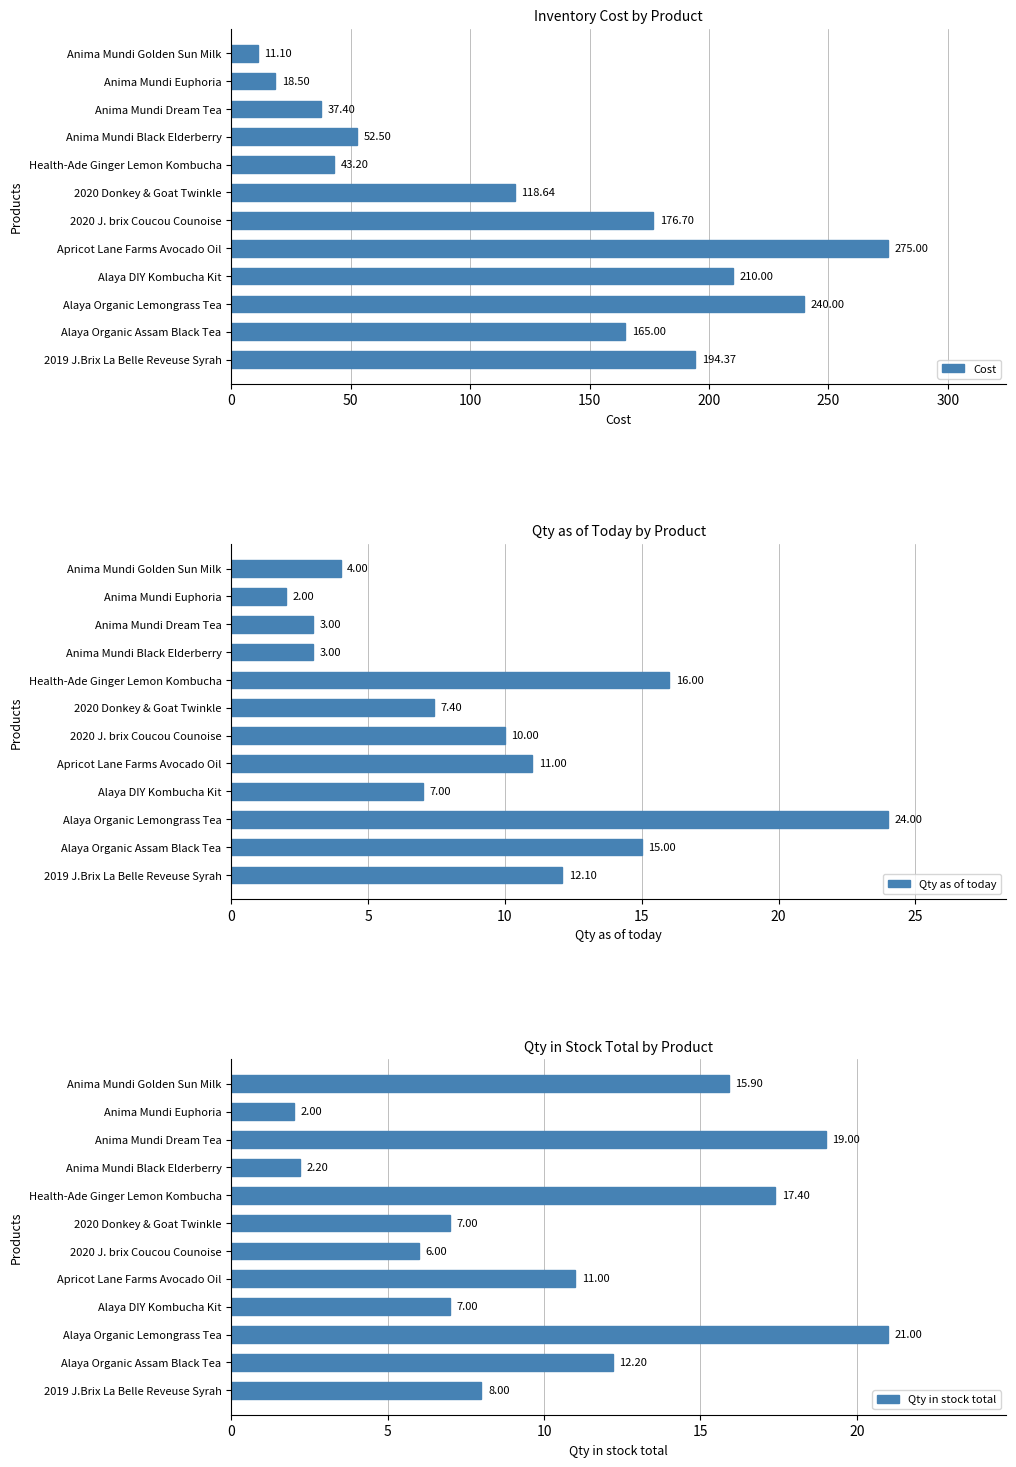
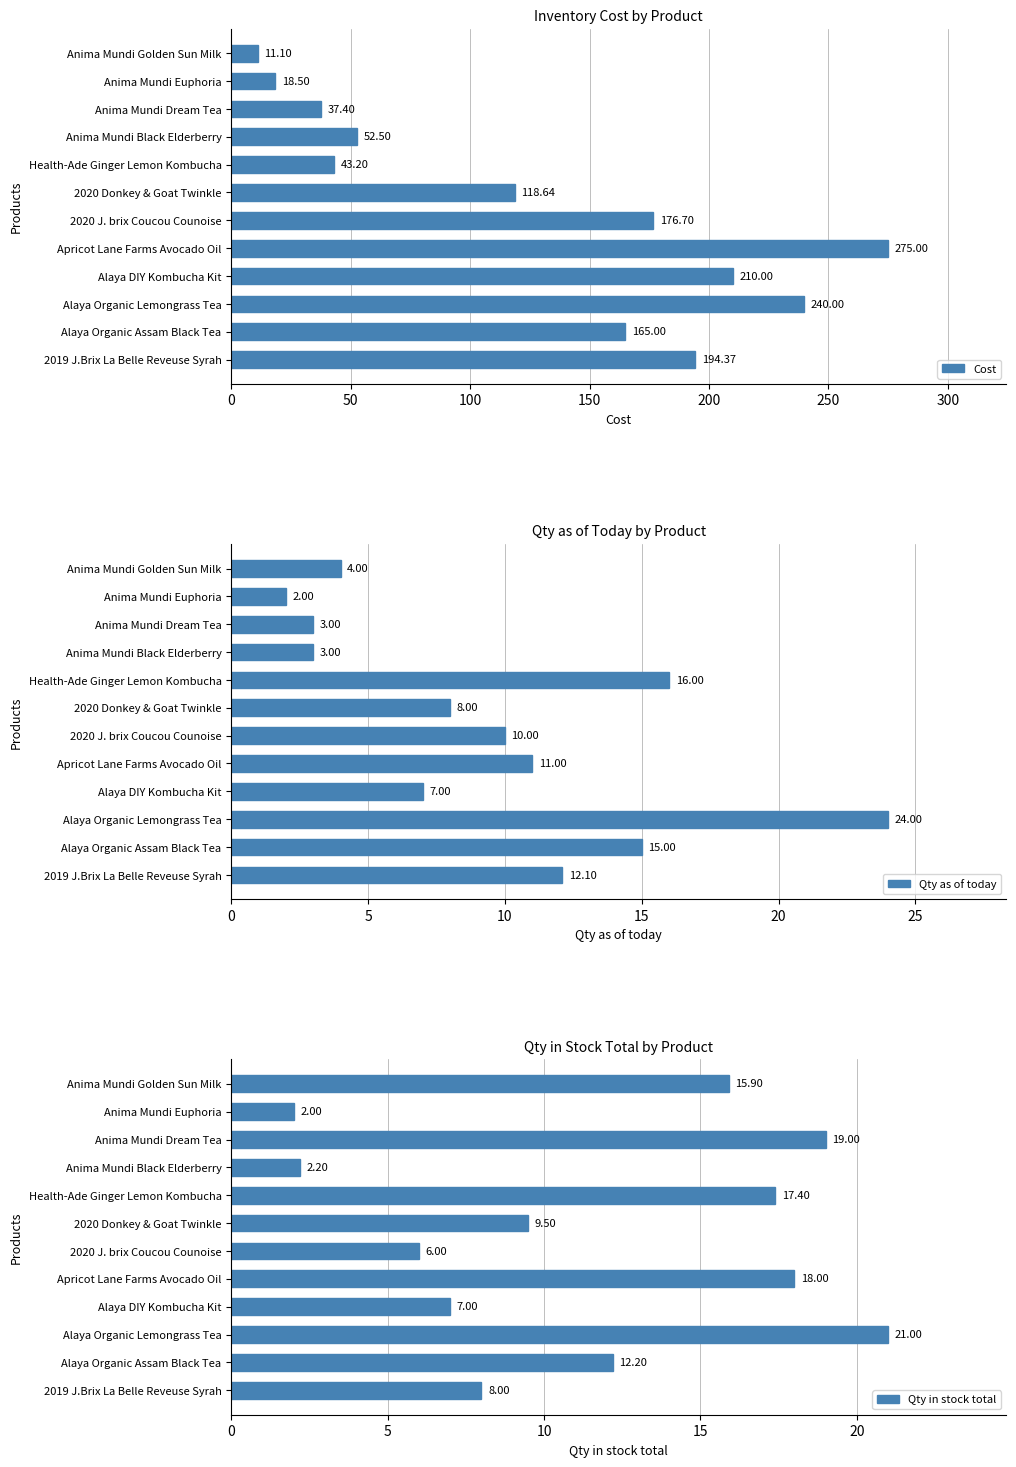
Qty as of Today by Product, 2020 Donkey & Goat Twinkle: 7.40 -> 8.00
Qty in Stock Total by Product, 2020 Donkey & Goat Twinkle: 7.00 -> 9.50
Qty in Stock Total by Product, Apricot Lane Farms Avocado Oil: 11.00 -> 18.00
